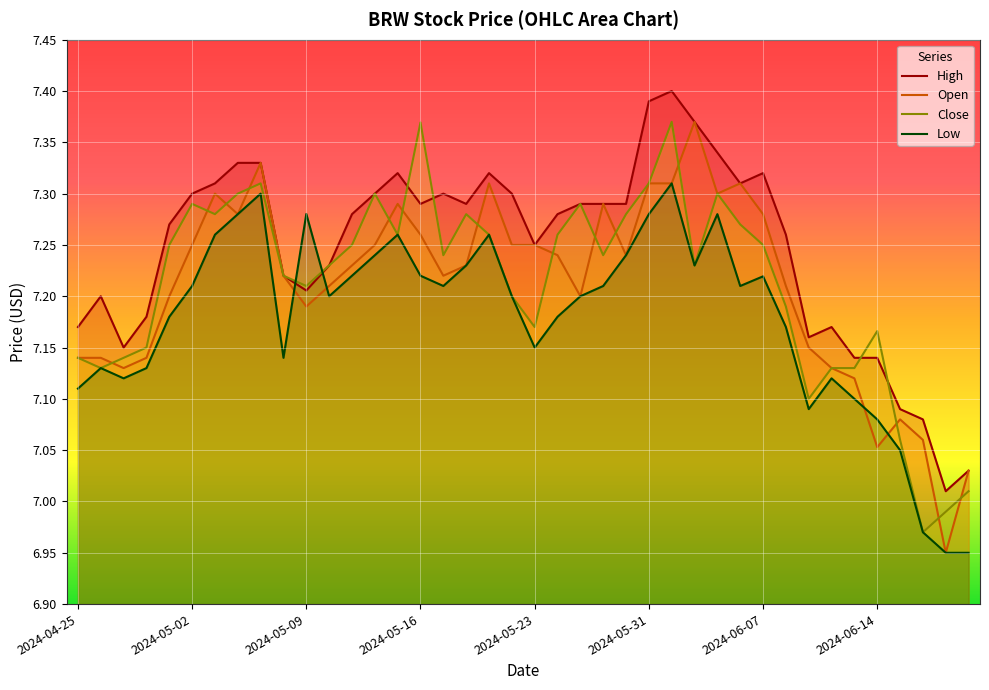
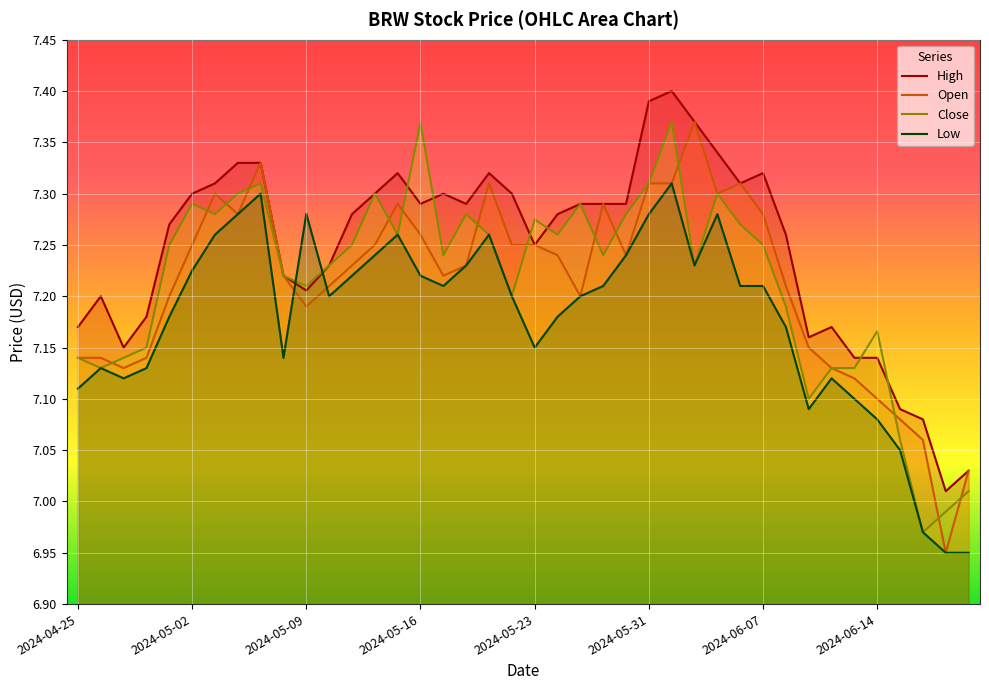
Low, 2024-05-02: 7.210 -> 7.225
Close, 2024-05-23: 7.170 -> 7.275
Low, 2024-06-07: 7.219 -> 7.210
Open, 2024-06-14: 7.053 -> 7.100
